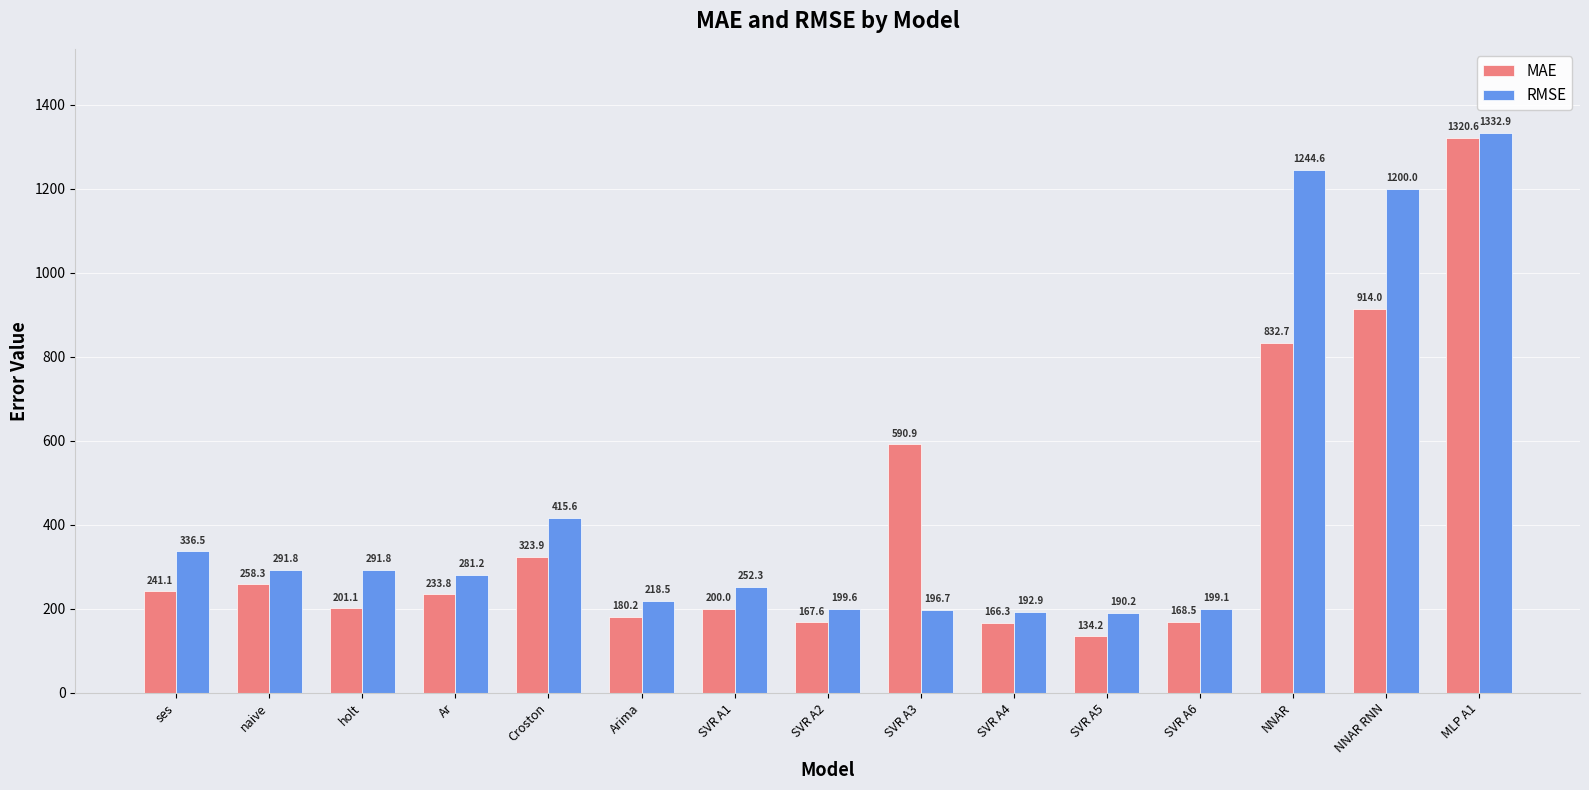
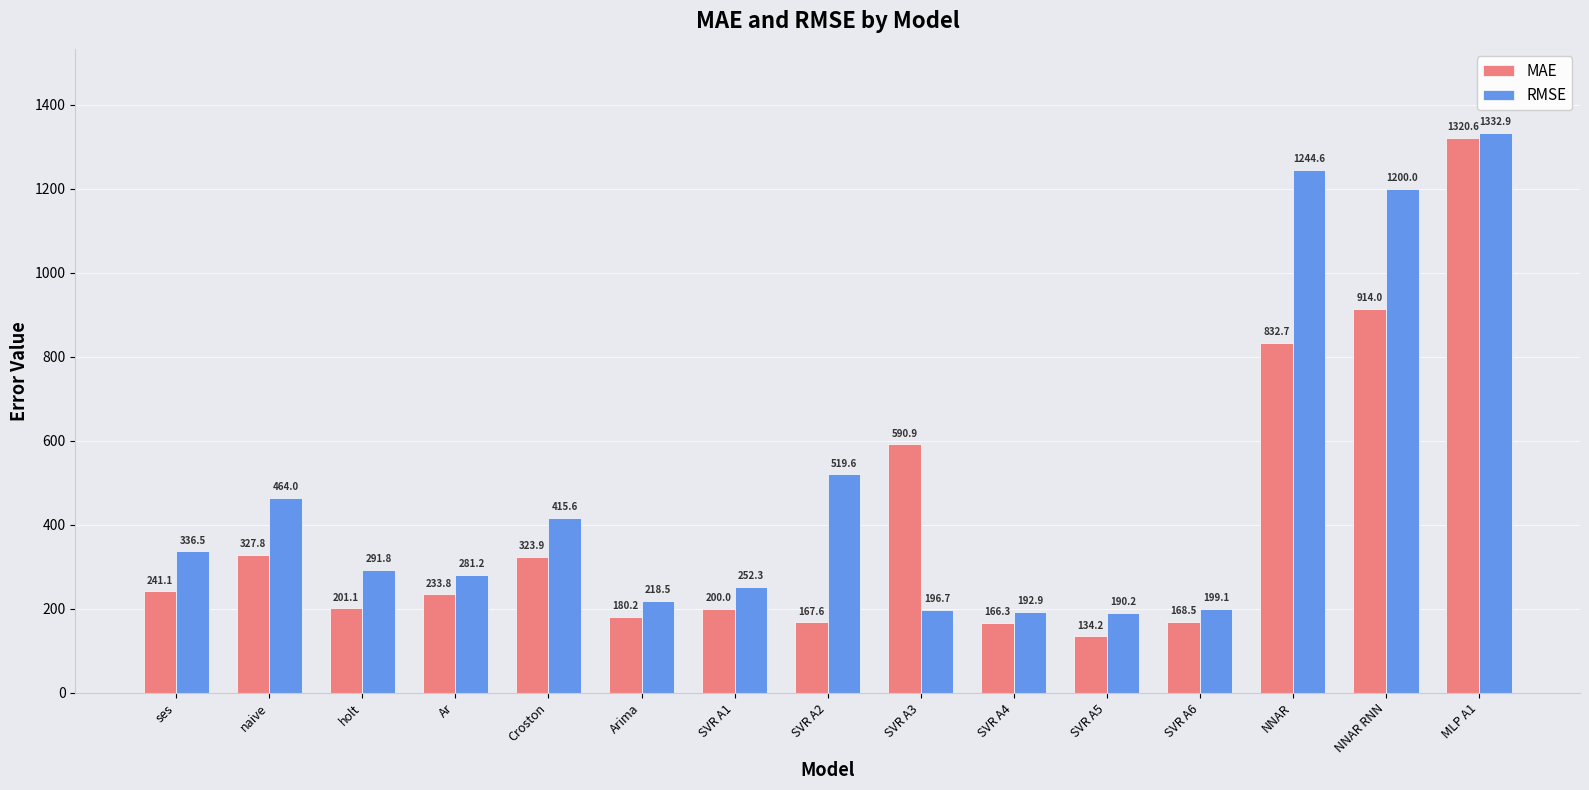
MAE, naive: 258.3 -> 327.8
RMSE, naive: 291.8 -> 464.0
RMSE, SVR A2: 199.6 -> 519.6
